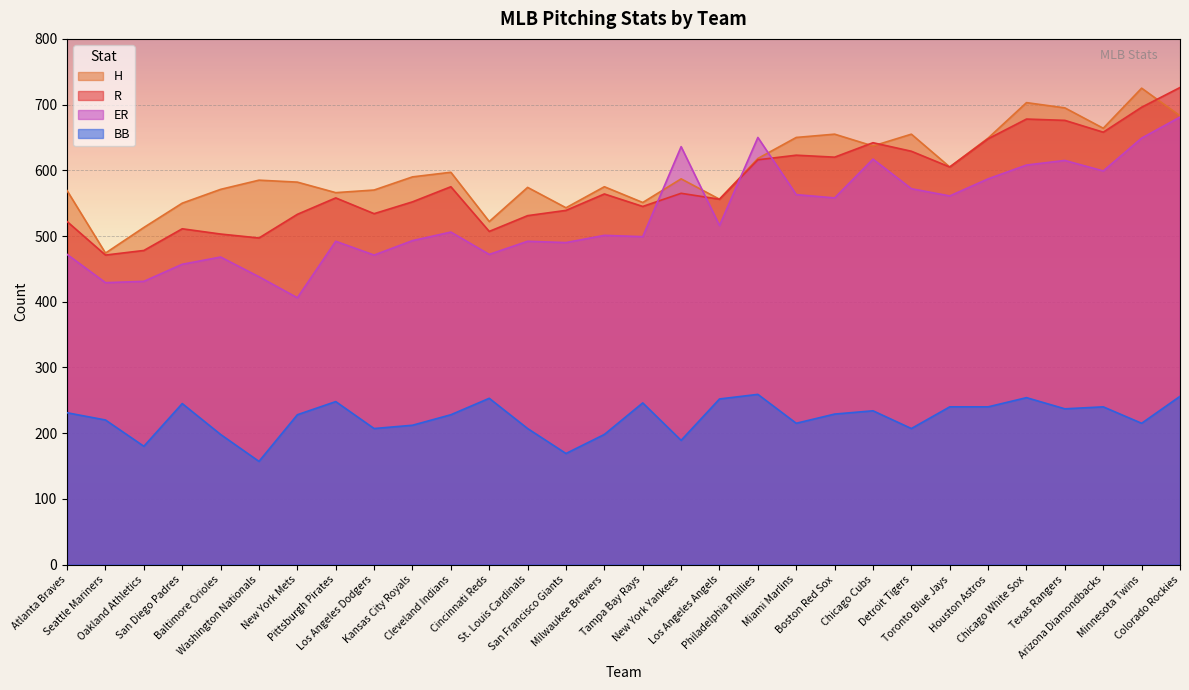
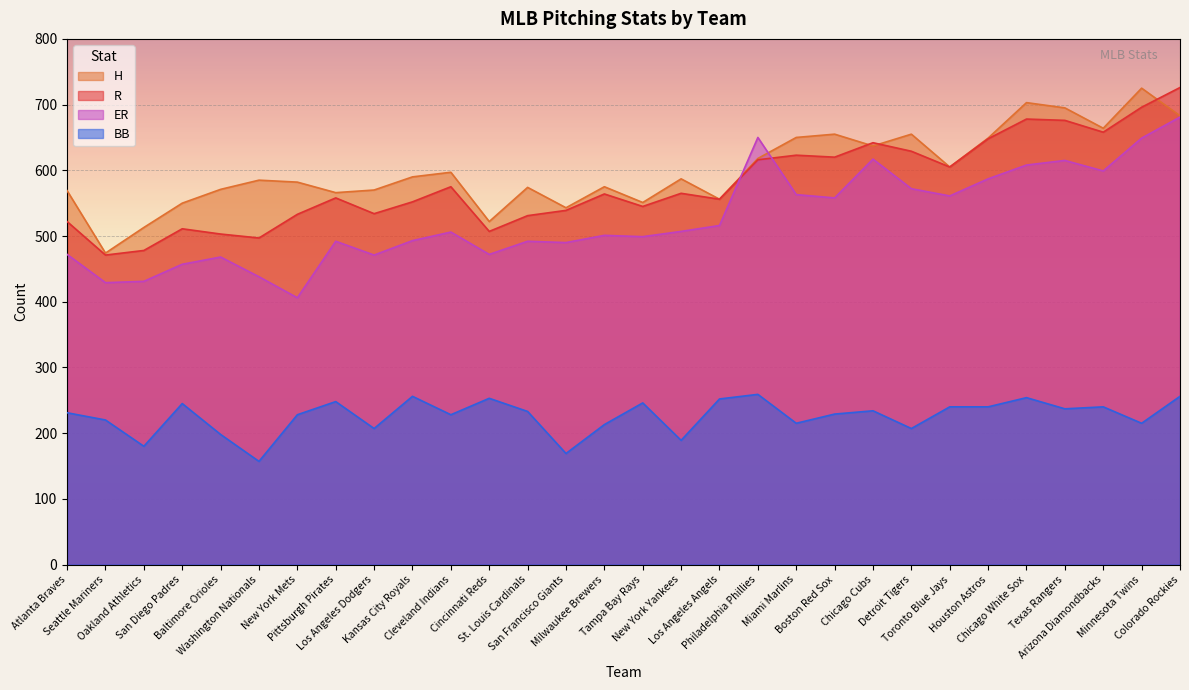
BB, Kansas City Royals: 210 -> 260
BB, St. Louis Cardinals: 210 -> 230
BB, Milwaukee Brewers: 200 -> 210
ER, New York Yankees: 640 -> 510
